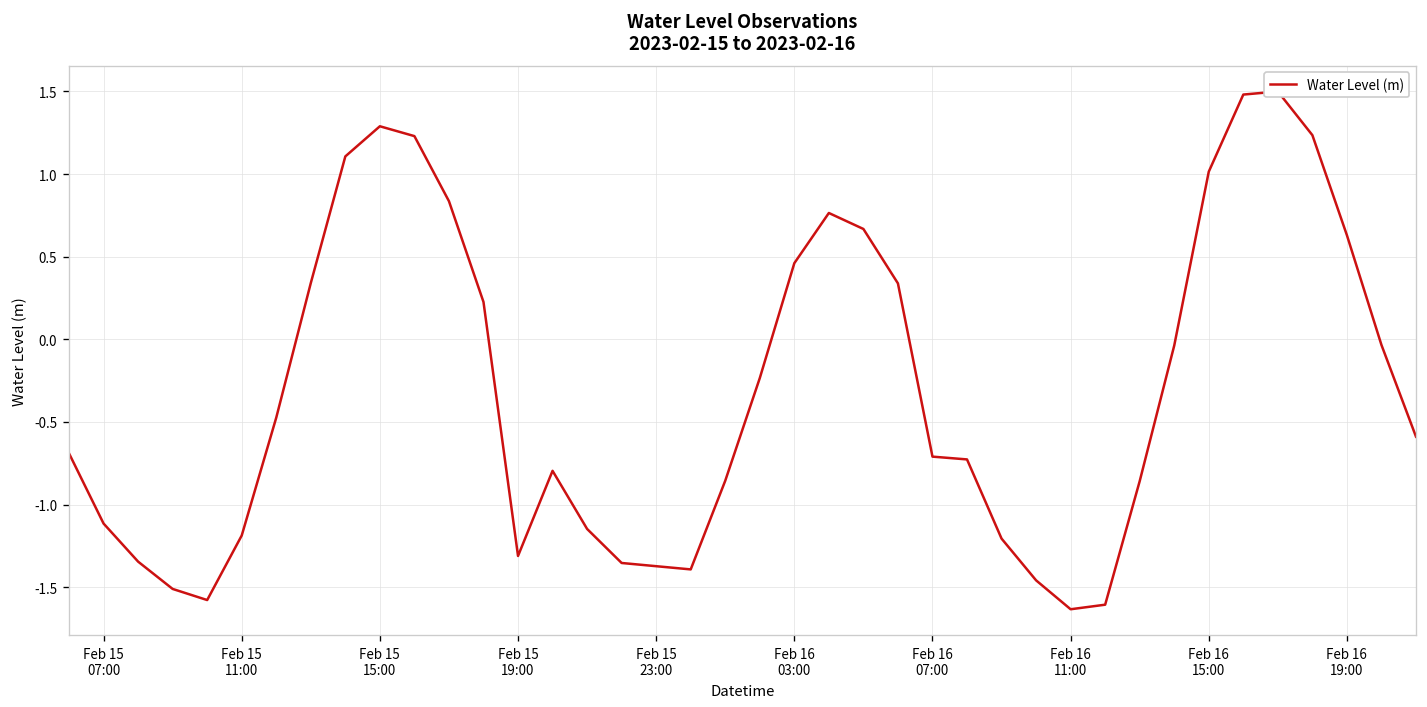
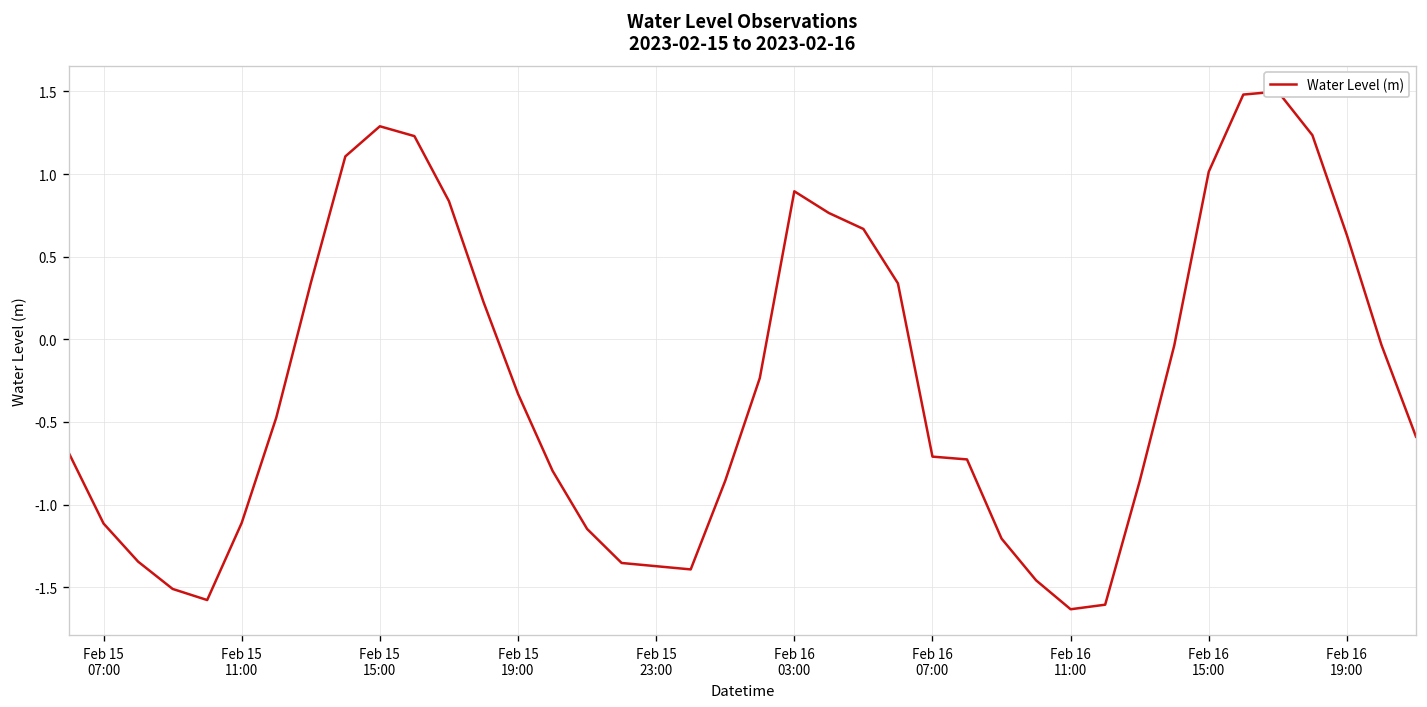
Feb 15 11:00: -1.19 -> -1.11
Feb 15 19:00: -1.31 -> -0.33
Feb 16 03:00: 0.46 -> 0.90
